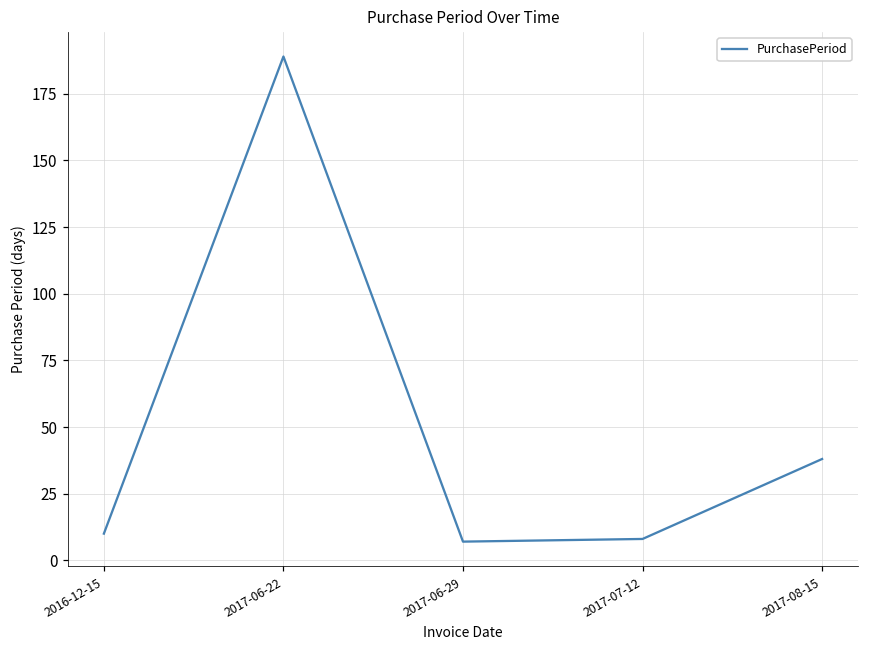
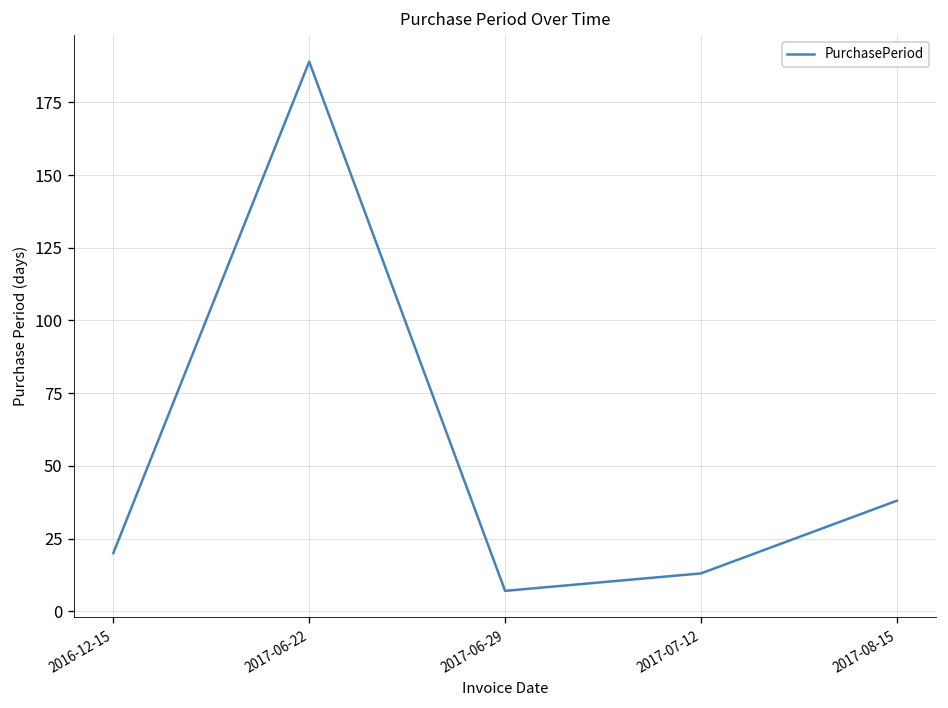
2016-12-15: 10 -> 20
2017-07-12: 8 -> 13
